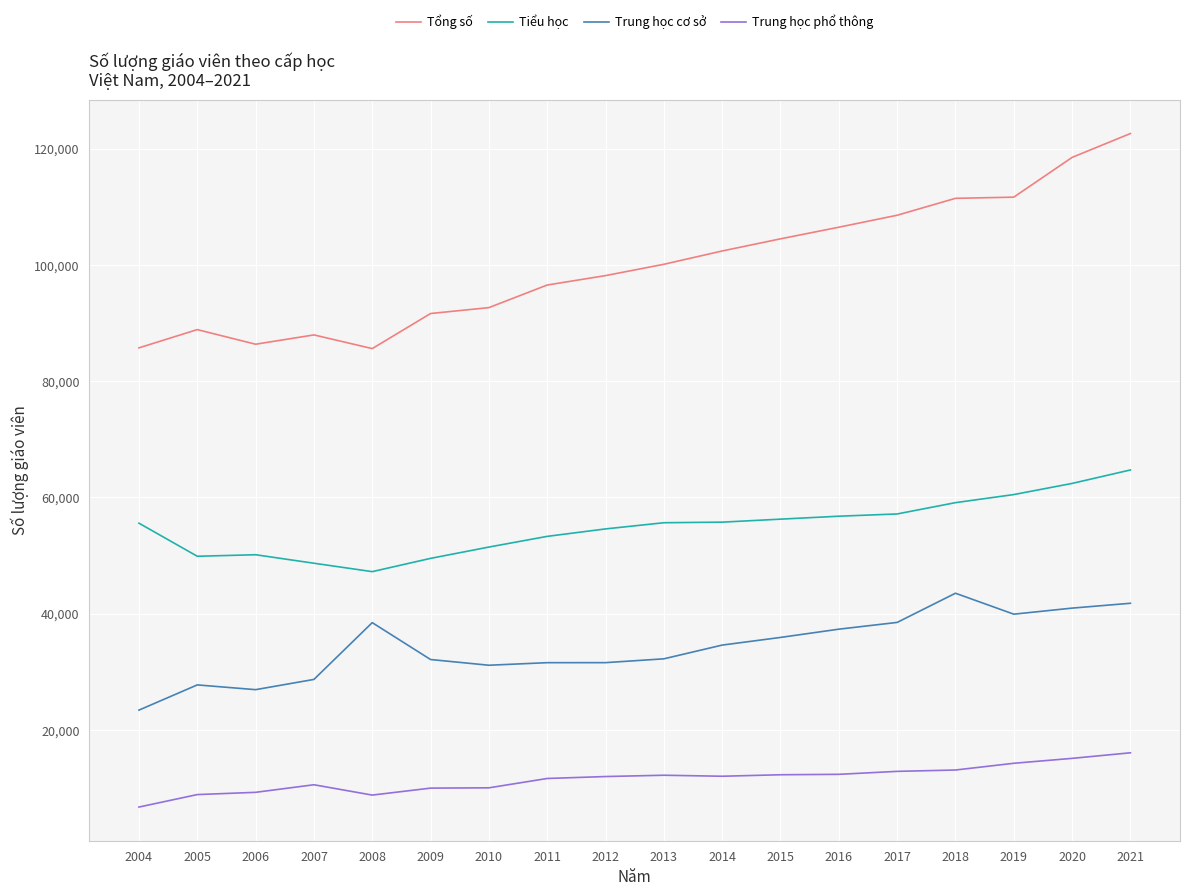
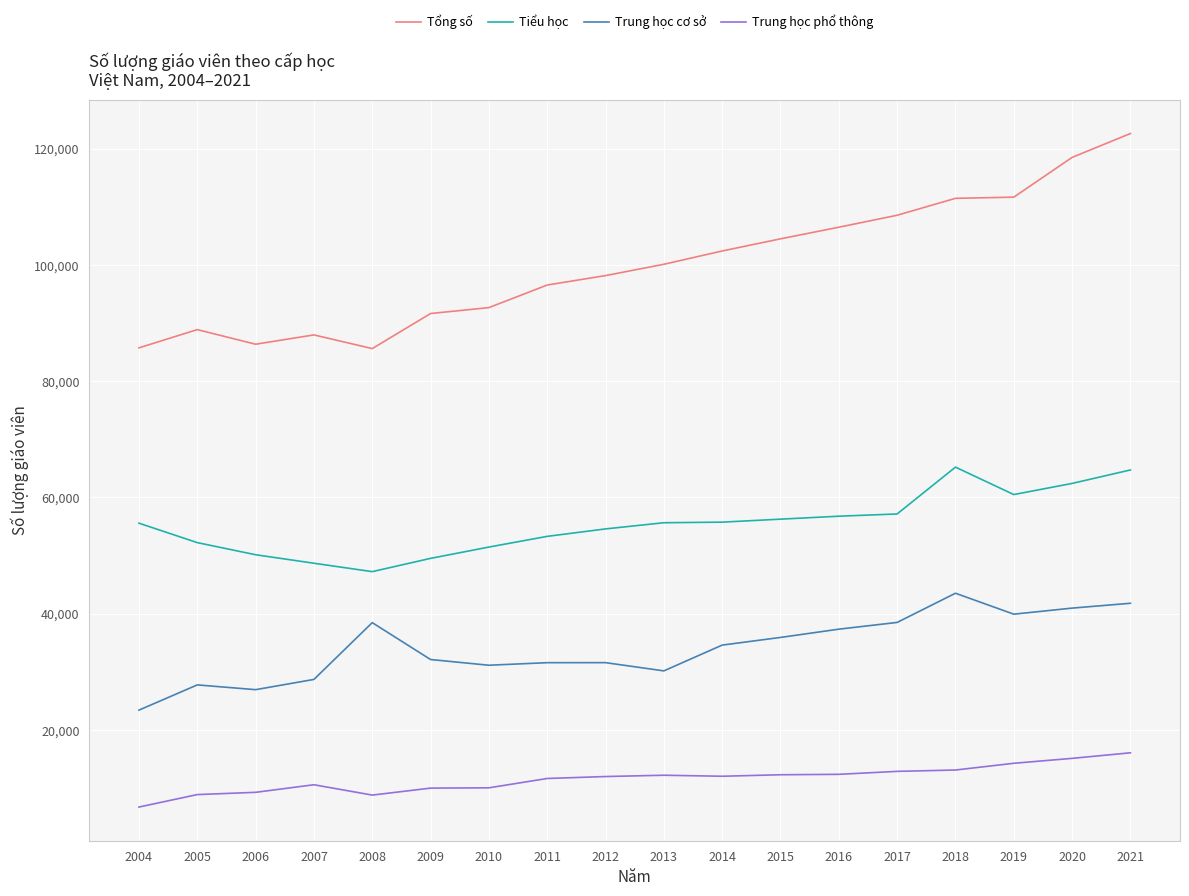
Tiểu học, 2005: 50,000 -> 52,000
Trung học cơ sở, 2013: 32,000 -> 30,000
Tiểu học, 2018: 59,000 -> 65,000
